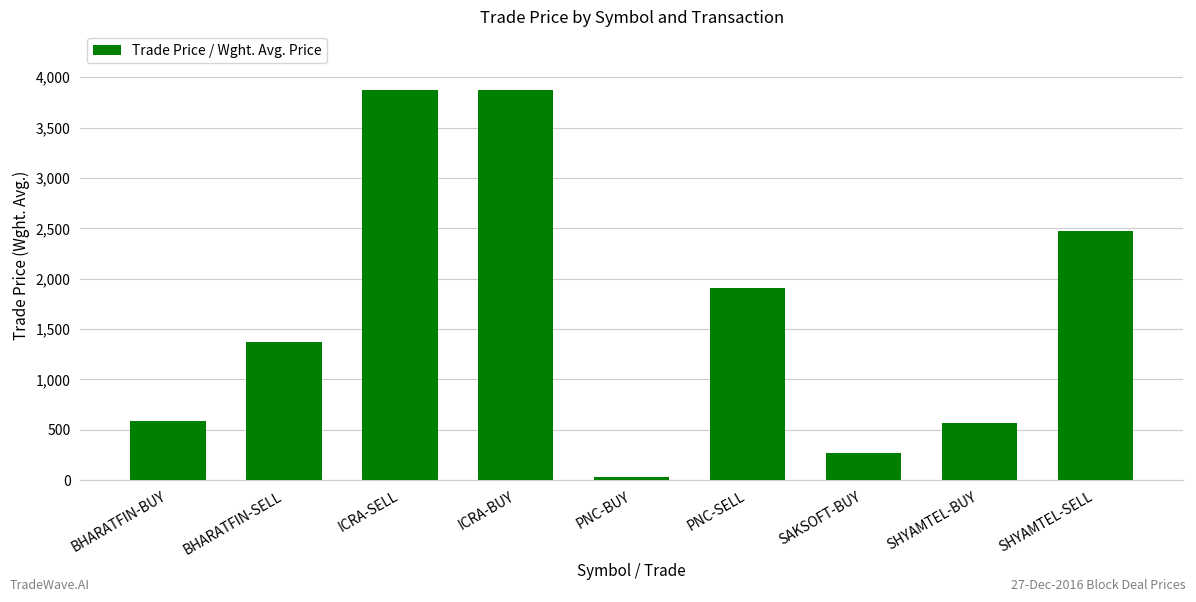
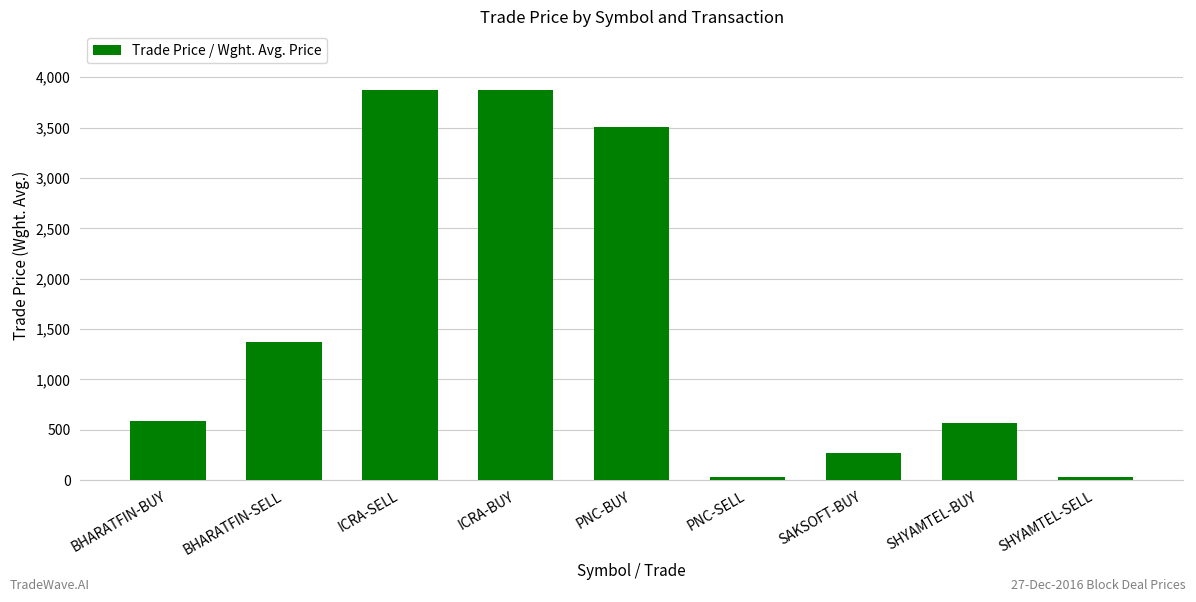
PNC-BUY: 30 -> 3,500
PNC-SELL: 1,910 -> 30
SHYAMTEL-SELL: 2,480 -> 30
